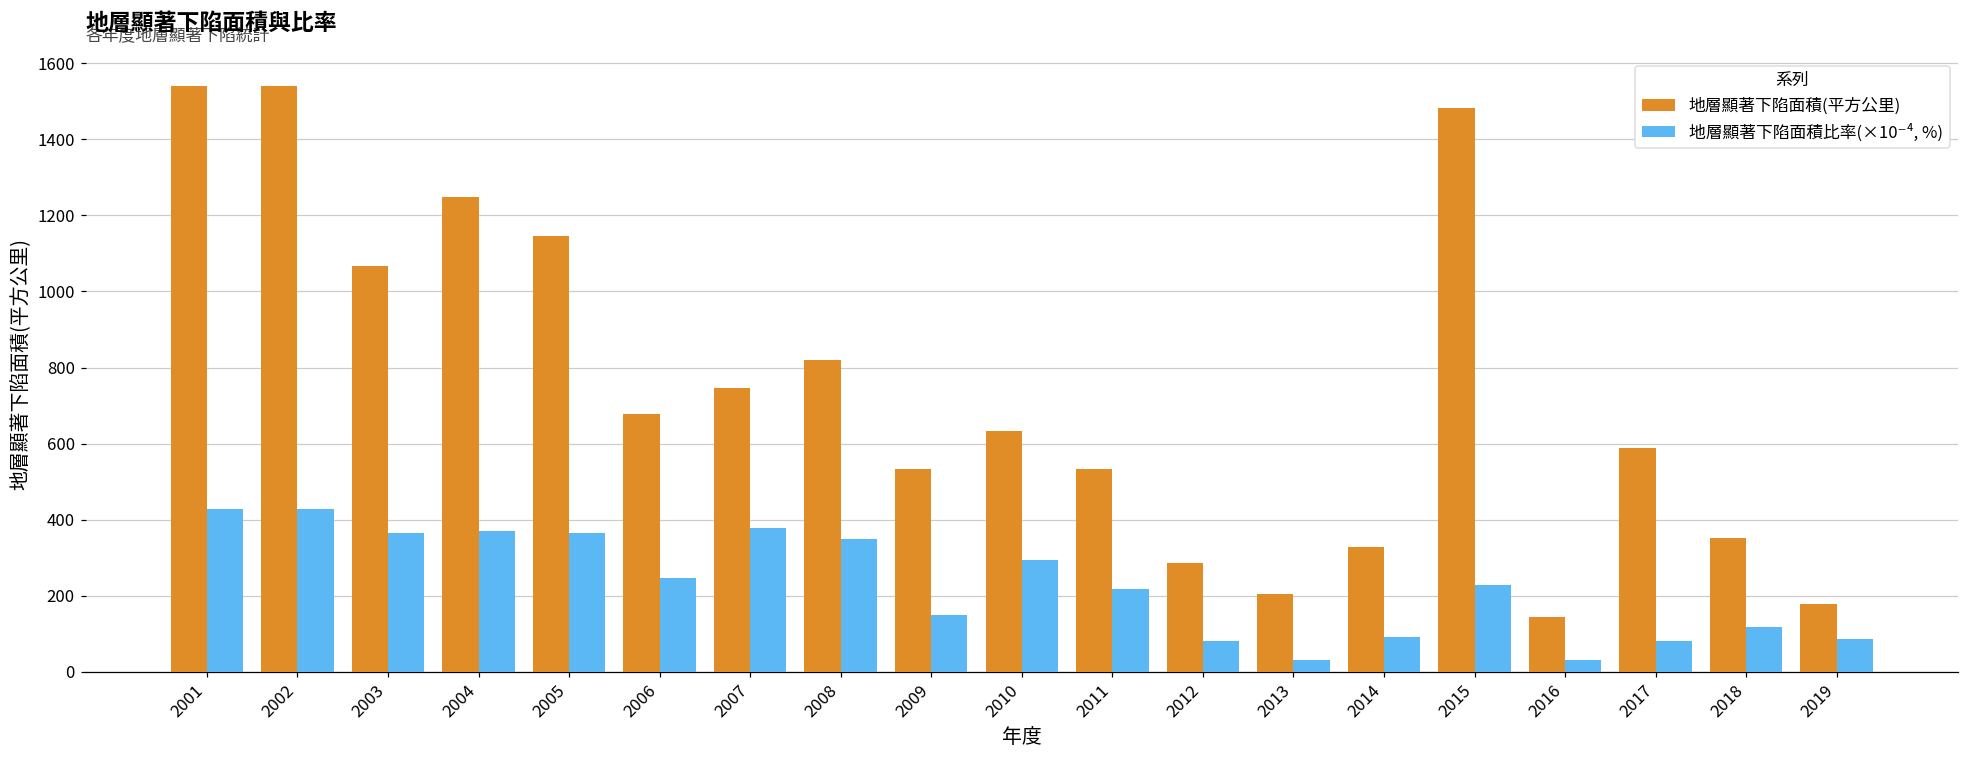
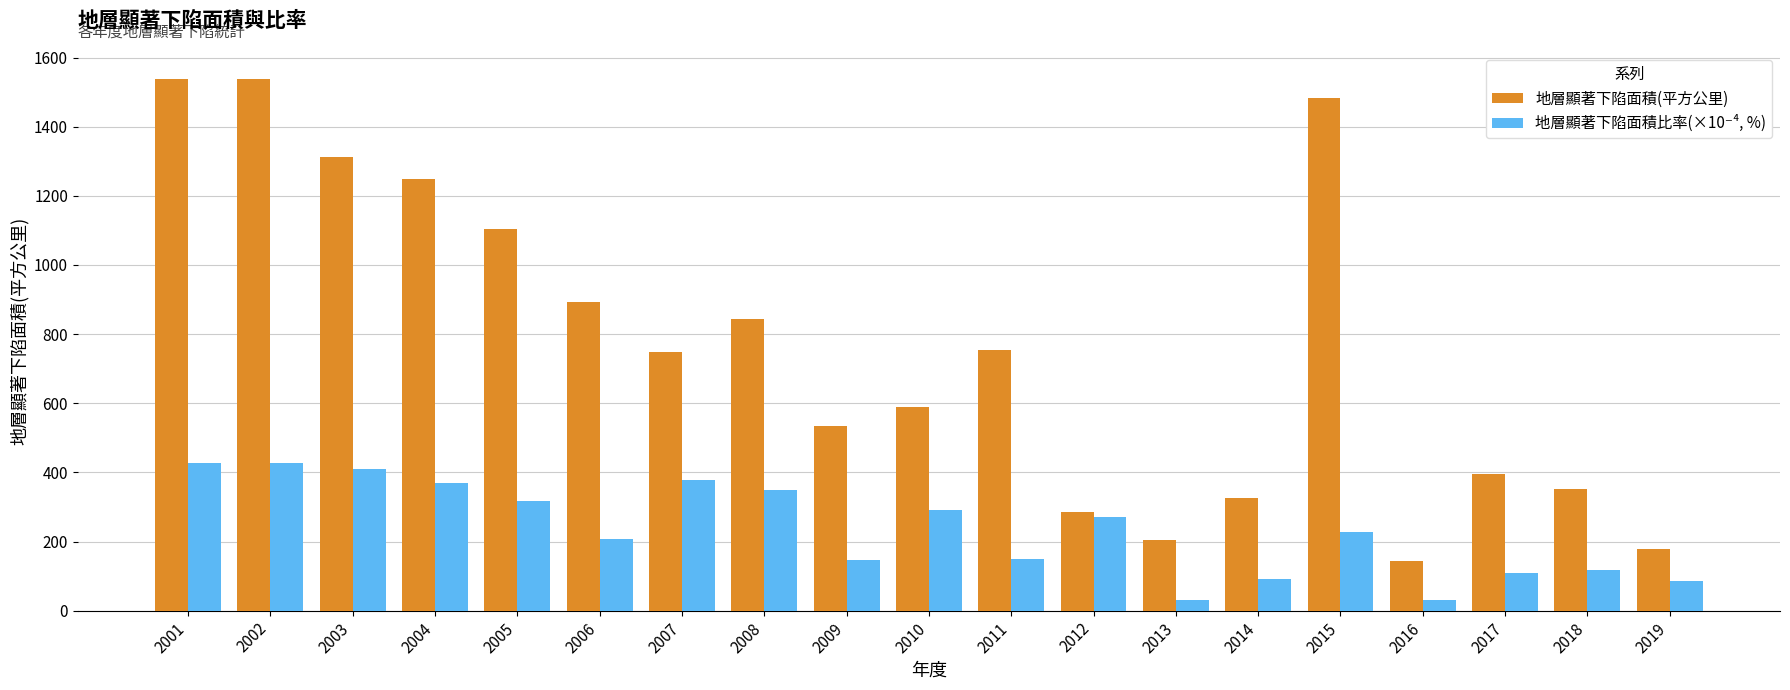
地層顯著下陷面積(平方公里), 2003: 1070 -> 1310
地層顯著下陷面積比率(×10⁻⁴, %), 2003: 360 -> 410
地層顯著下陷面積(平方公里), 2005: 1150 -> 1100
地層顯著下陷面積比率(×10⁻⁴, %), 2005: 360 -> 320
地層顯著下陷面積(平方公里), 2006: 680 -> 890
地層顯著下陷面積比率(×10⁻⁴, %), 2006: 250 -> 210
地層顯著下陷面積(平方公里), 2008: 820 -> 840
地層顯著下陷面積(平方公里), 2010: 630 -> 590
地層顯著下陷面積(平方公里), 2011: 530 -> 750
地層顯著下陷面積比率(×10⁻⁴, %), 2011: 220 -> 150
地層顯著下陷面積比率(×10⁻⁴, %), 2012: 80 -> 270
地層顯著下陷面積(平方公里), 2017: 590 -> 400
地層顯著下陷面積比率(×10⁻⁴, %), 2017: 80 -> 110
